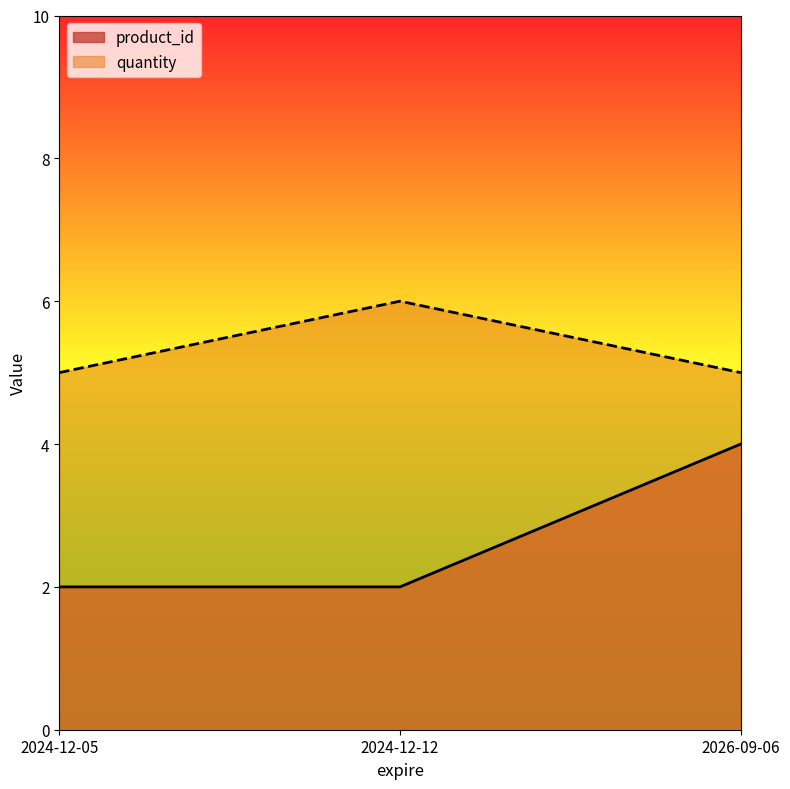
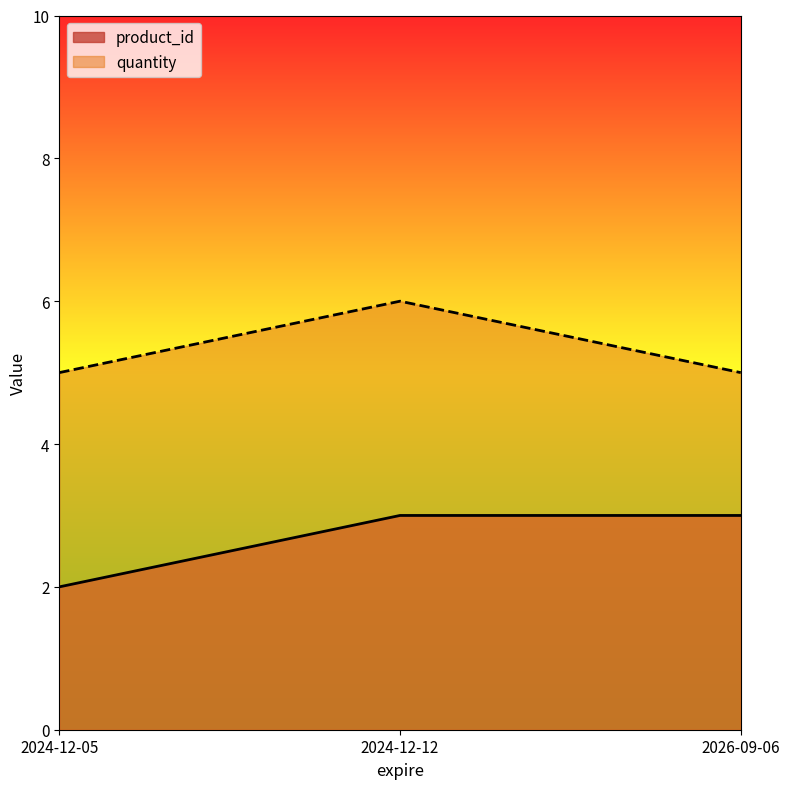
product_id, 2024-12-12: 2 -> 3
product_id, 2026-09-06: 4 -> 3
